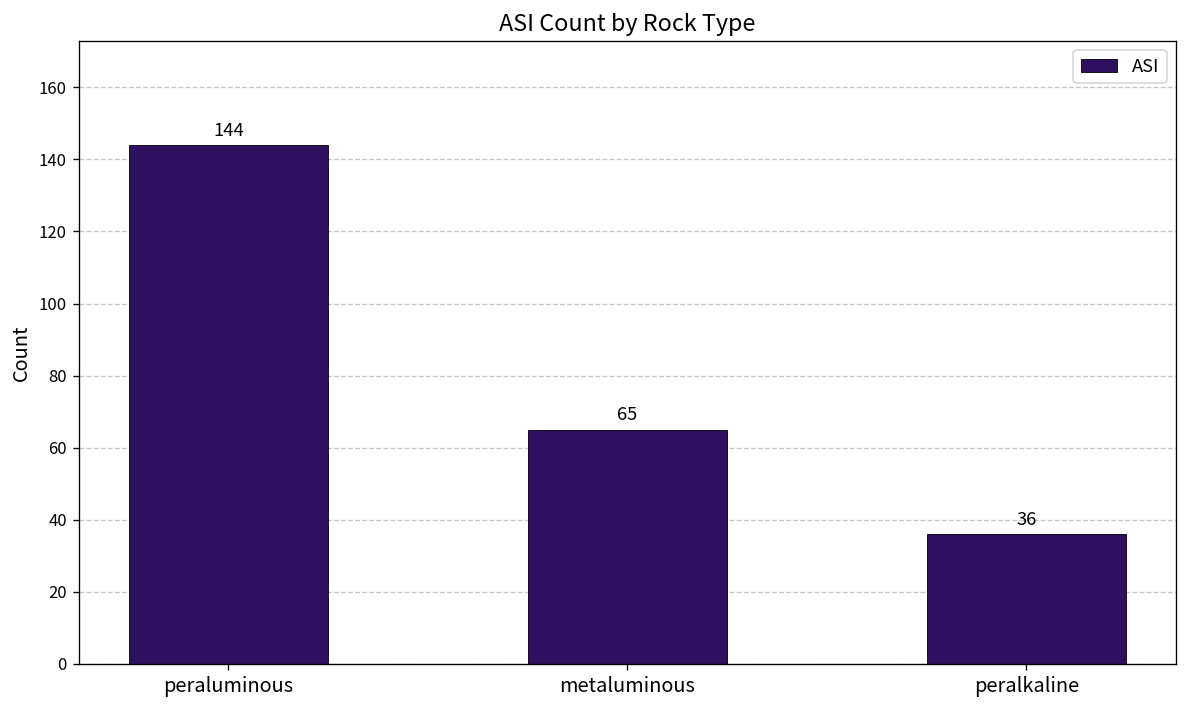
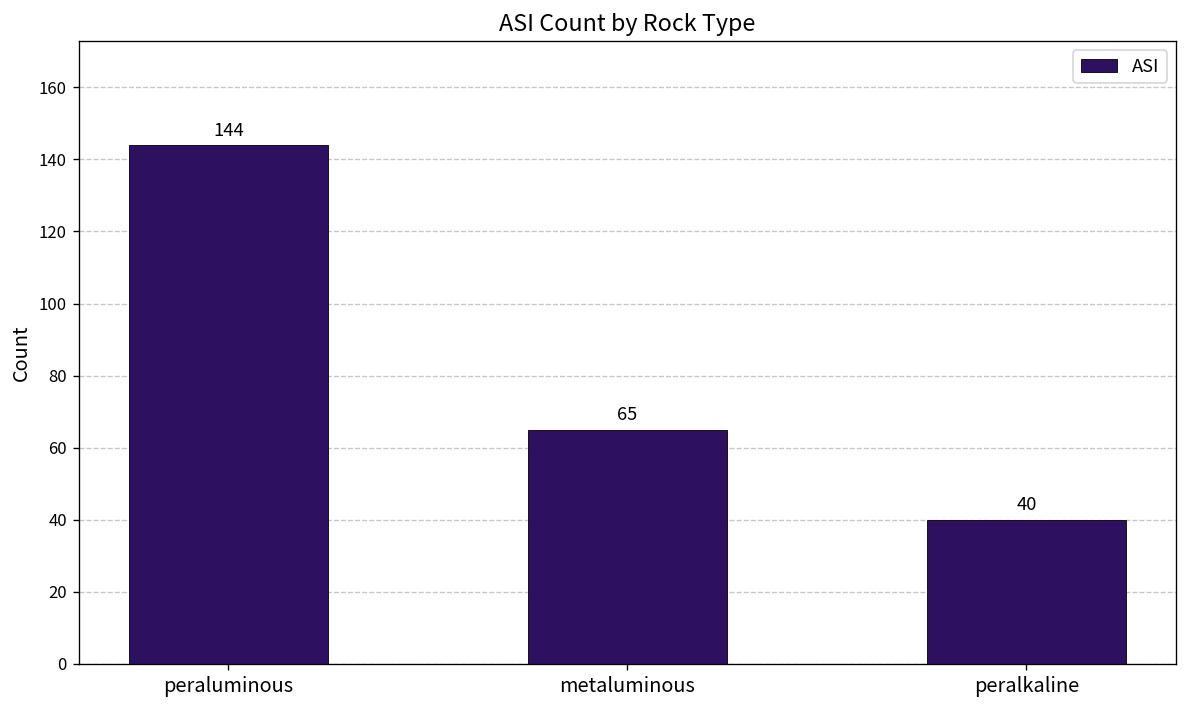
peralkaline: 36 -> 40
